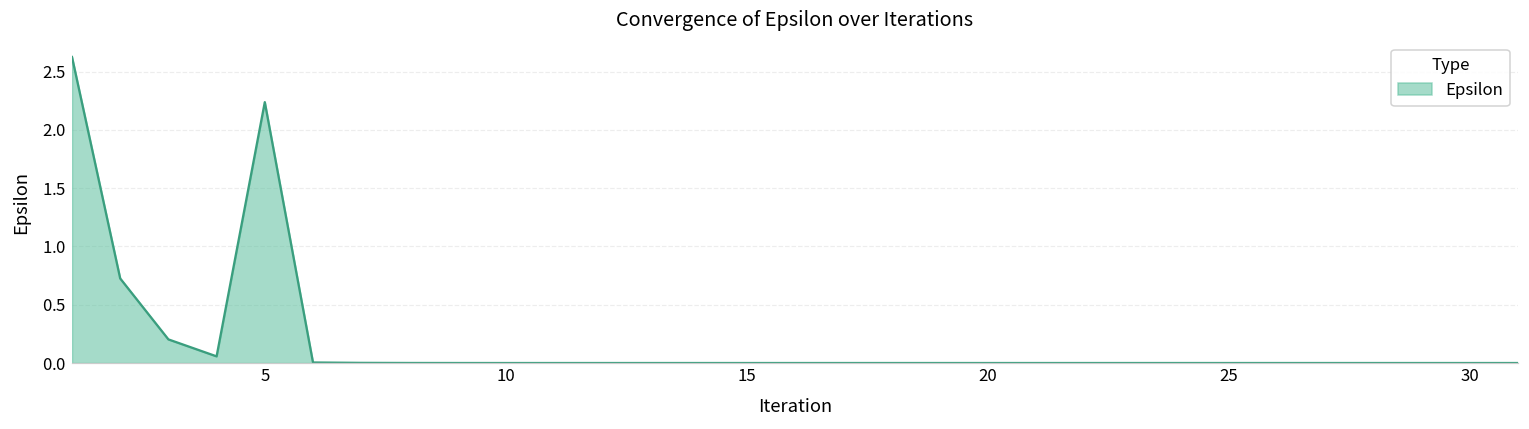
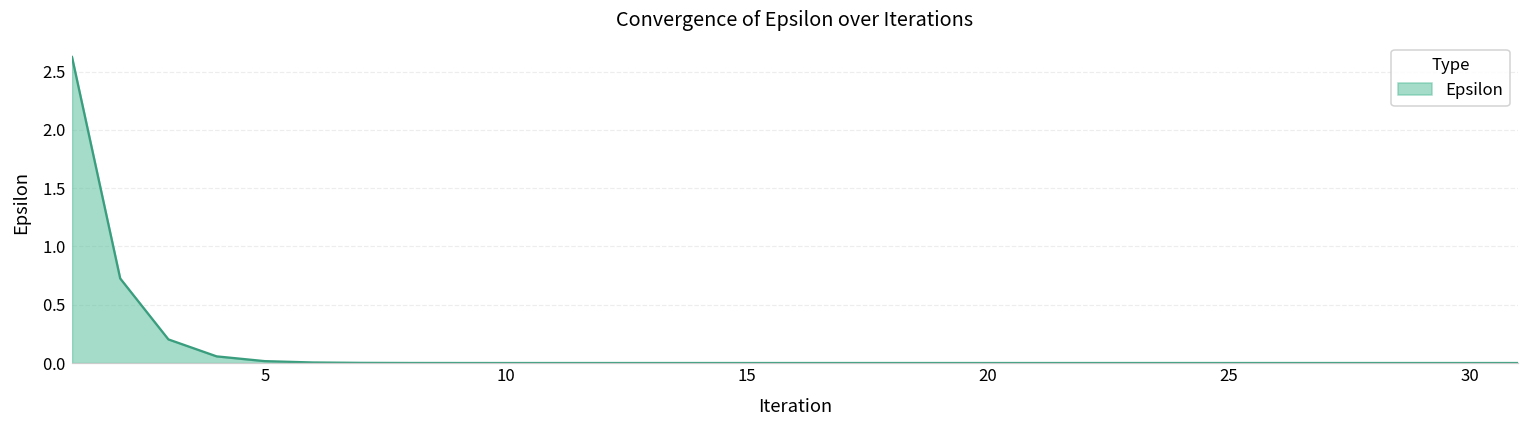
5: 2.24 -> 0.02
